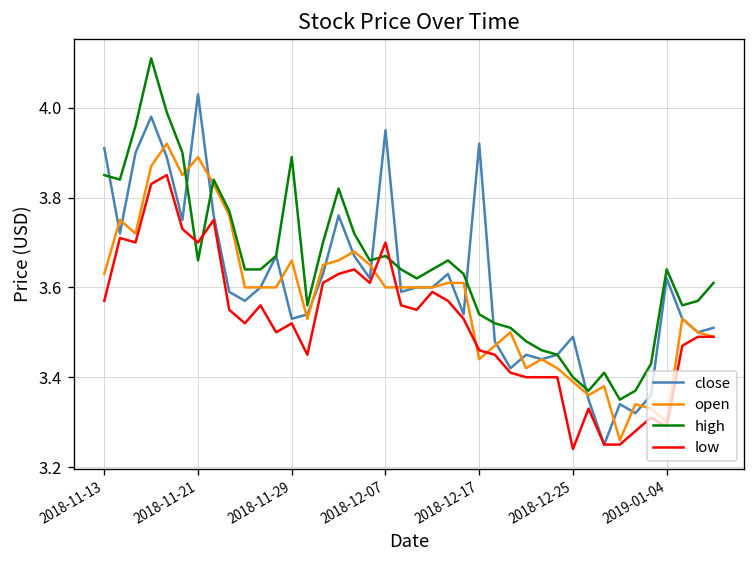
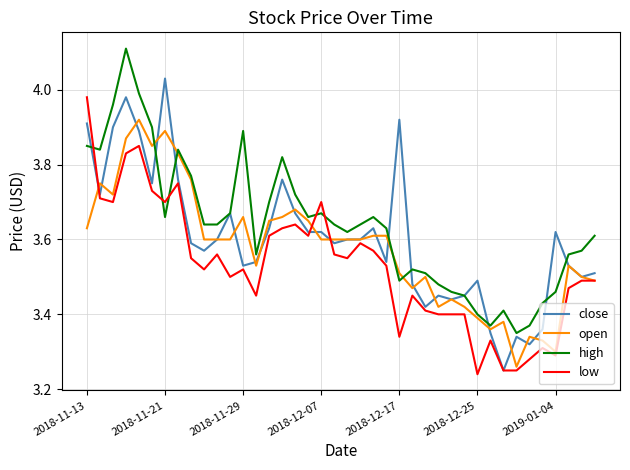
low, 2018-11-13: 3.57 -> 3.98
close, 2018-12-07: 3.95 -> 3.62
open, 2018-12-17: 3.44 -> 3.51
high, 2018-12-17: 3.54 -> 3.49
low, 2018-12-17: 3.46 -> 3.34
high, 2019-01-04: 3.64 -> 3.46
